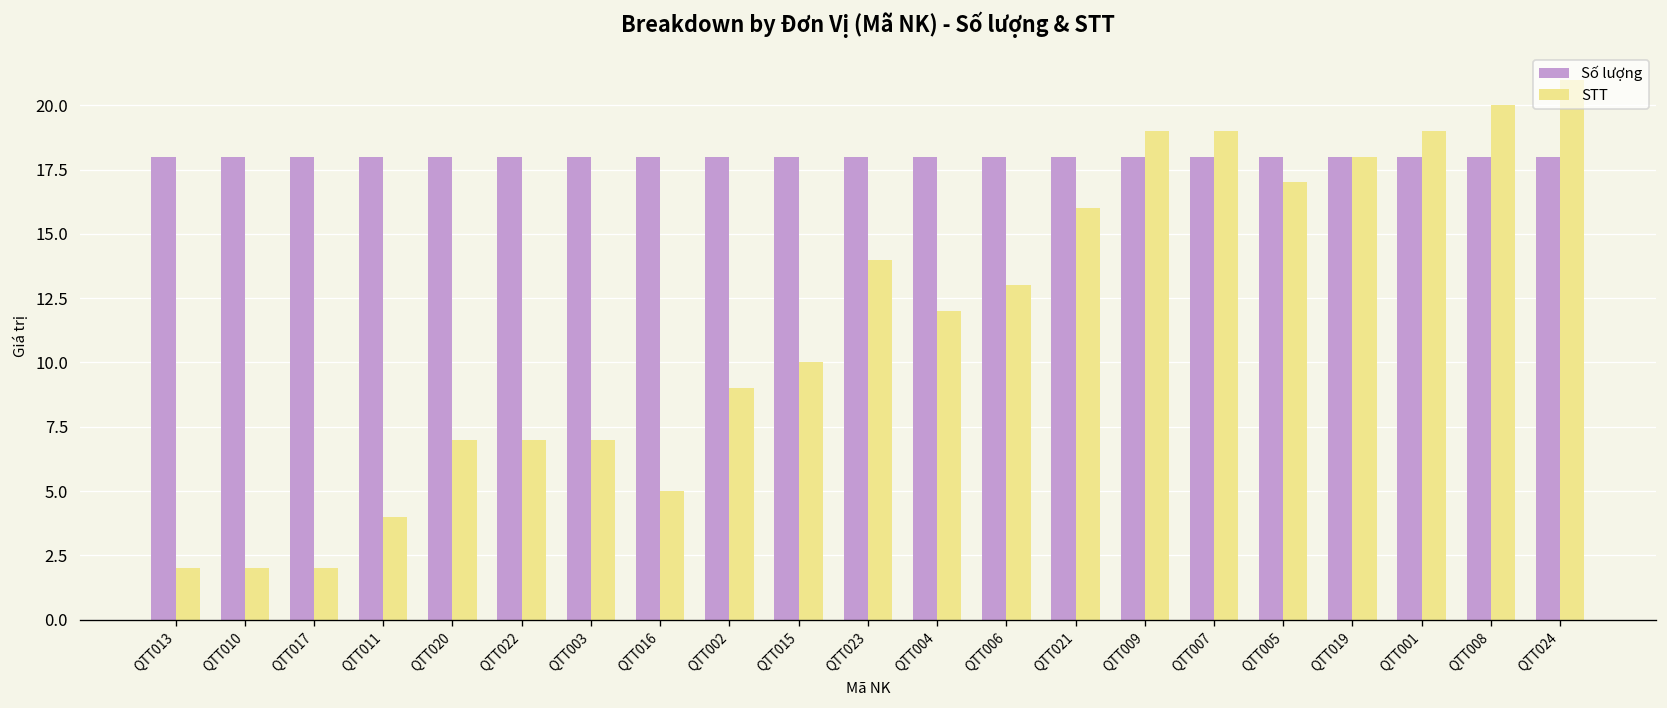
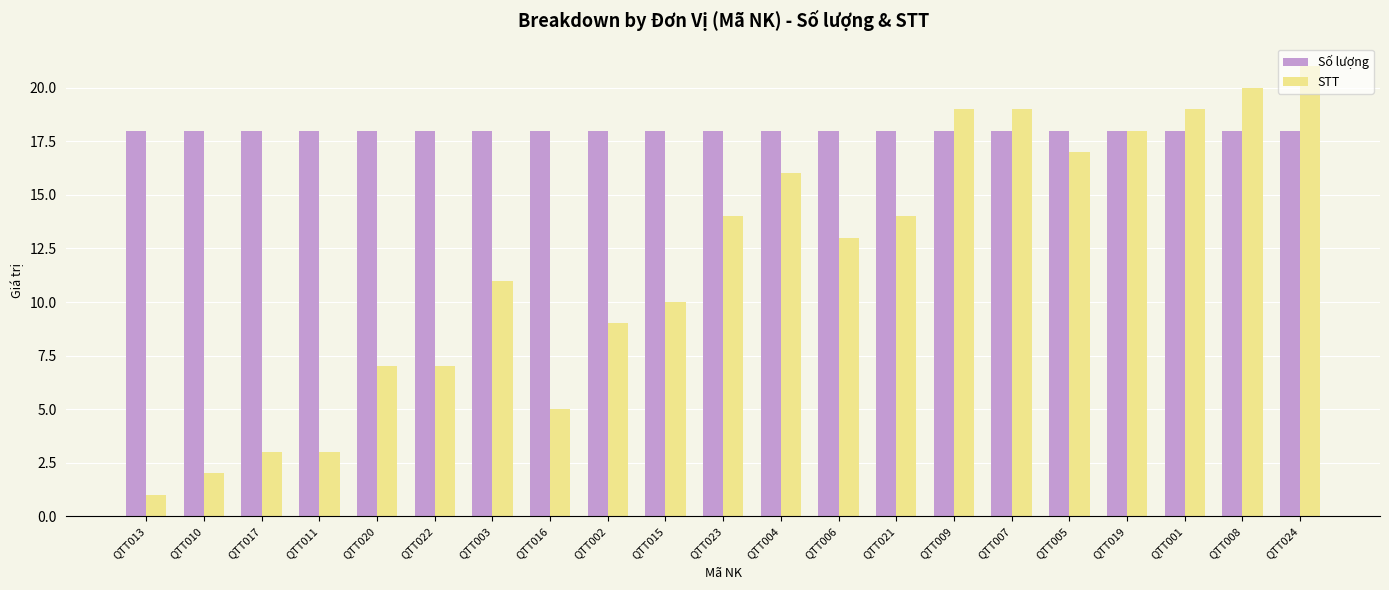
STT, QTT013: 2 -> 1
STT, QTT017: 2 -> 3
STT, QTT011: 4 -> 3
STT, QTT003: 7 -> 11
STT, QTT004: 12 -> 16
STT, QTT021: 16 -> 14
